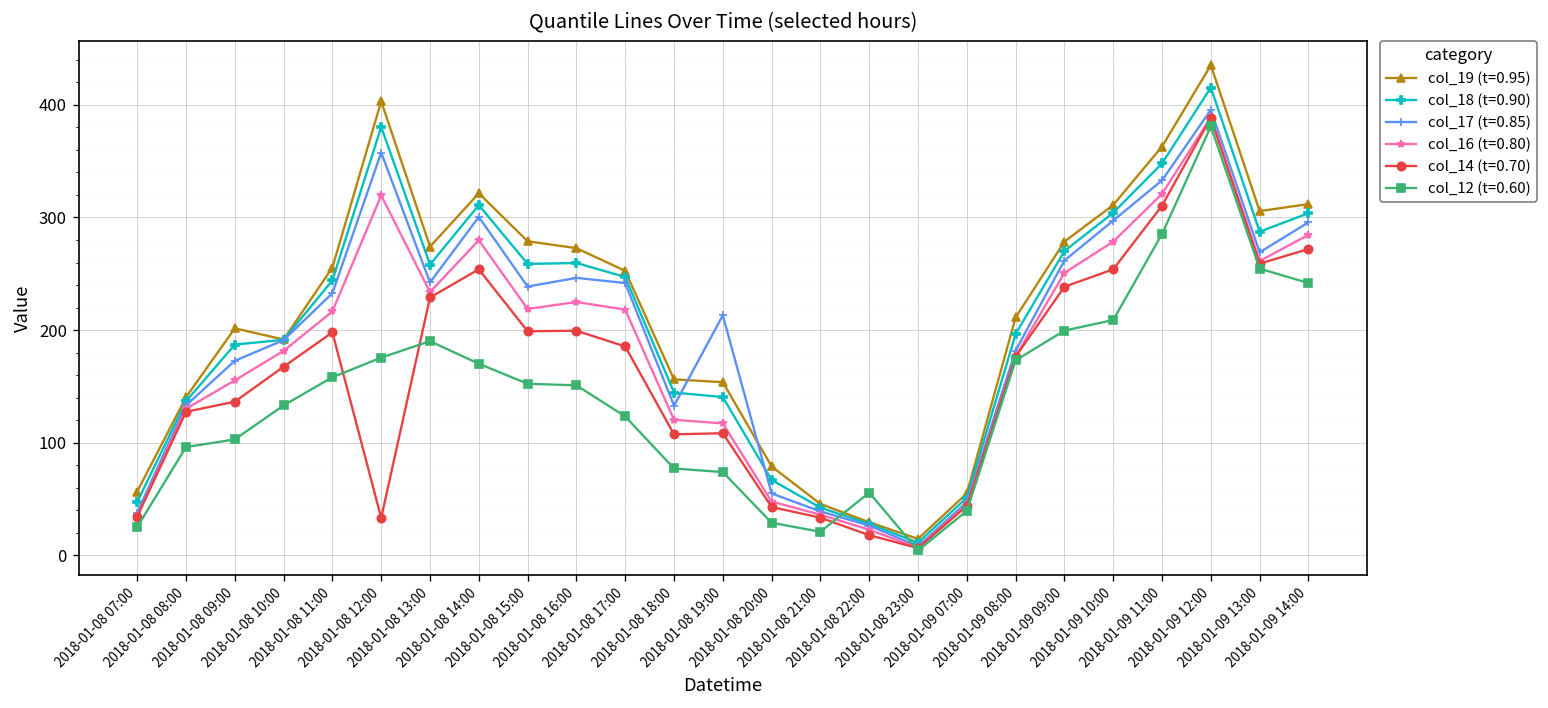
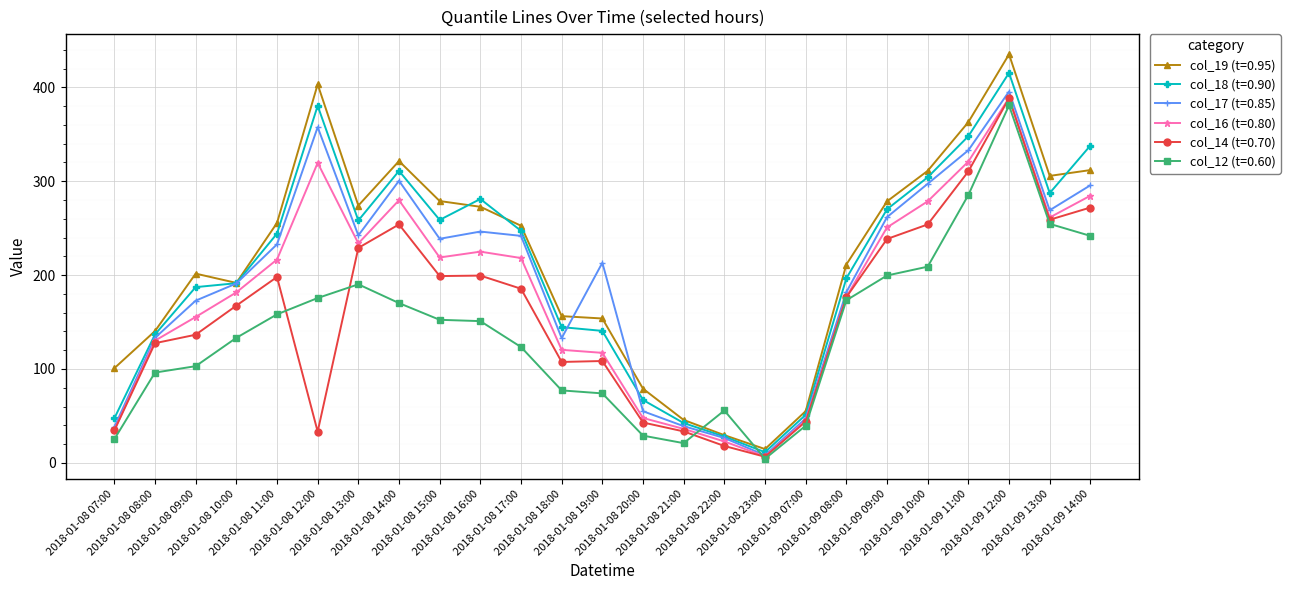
col_19 (t=0.95), 2018-01-08 07:00: 60 -> 100
col_18 (t=0.90), 2018-01-08 16:00: 260 -> 280
col_18 (t=0.90), 2018-01-09 14:00: 300 -> 340
